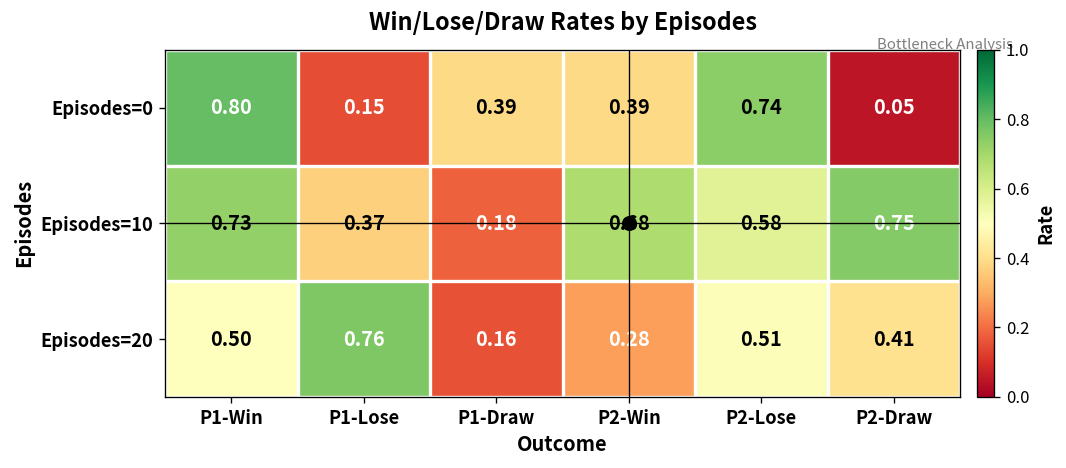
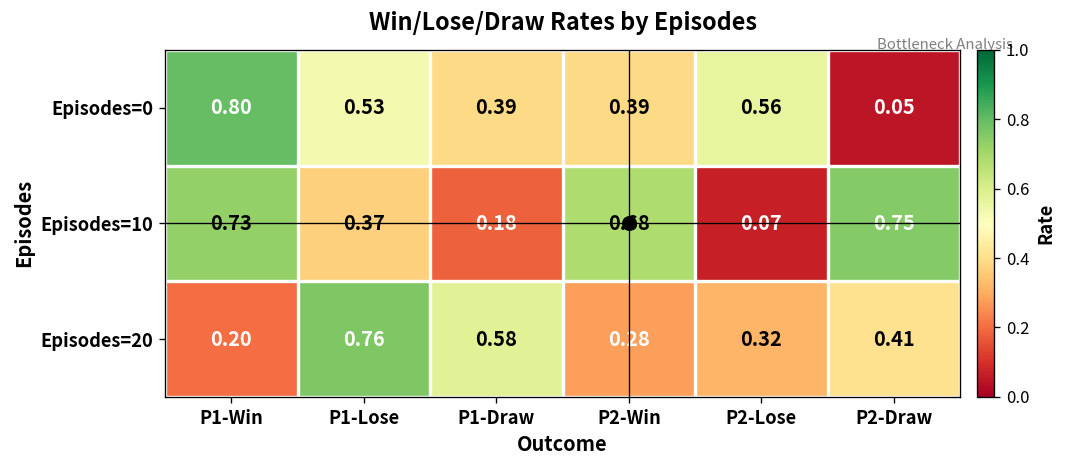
Episodes=0, P1-Lose: 0.15 -> 0.53
Episodes=0, P2-Lose: 0.74 -> 0.56
Episodes=10, P2-Lose: 0.58 -> 0.07
Episodes=20, P1-Win: 0.50 -> 0.20
Episodes=20, P1-Draw: 0.16 -> 0.58
Episodes=20, P2-Lose: 0.51 -> 0.32
